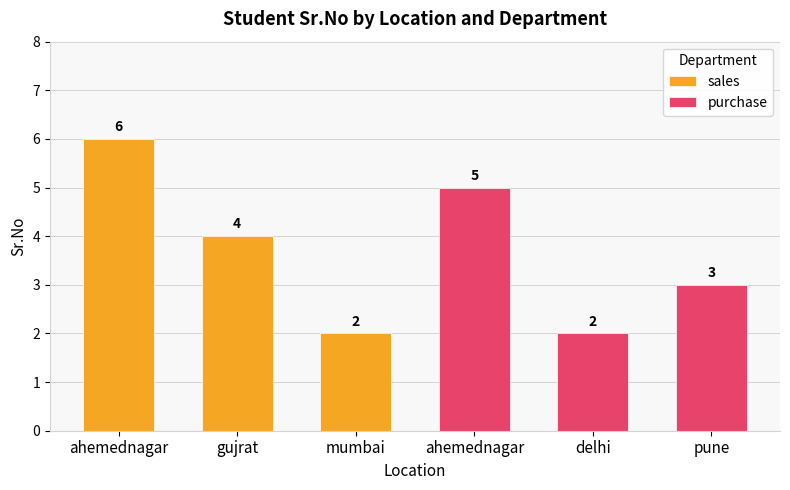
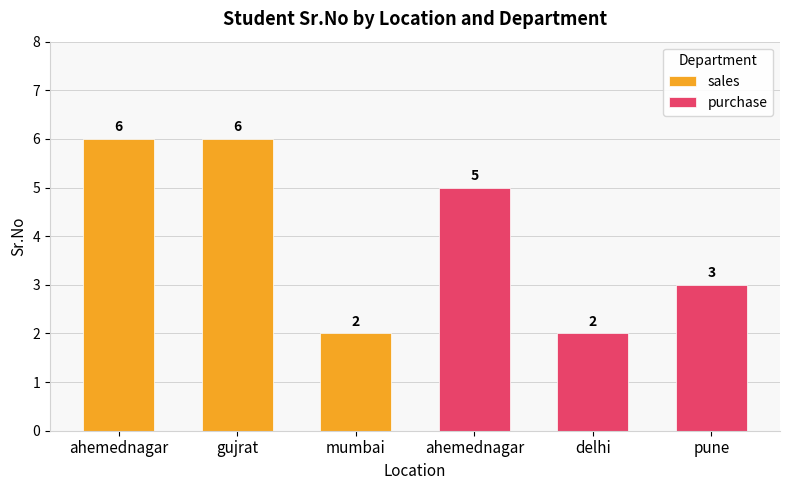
sales, gujrat: 4 -> 6
